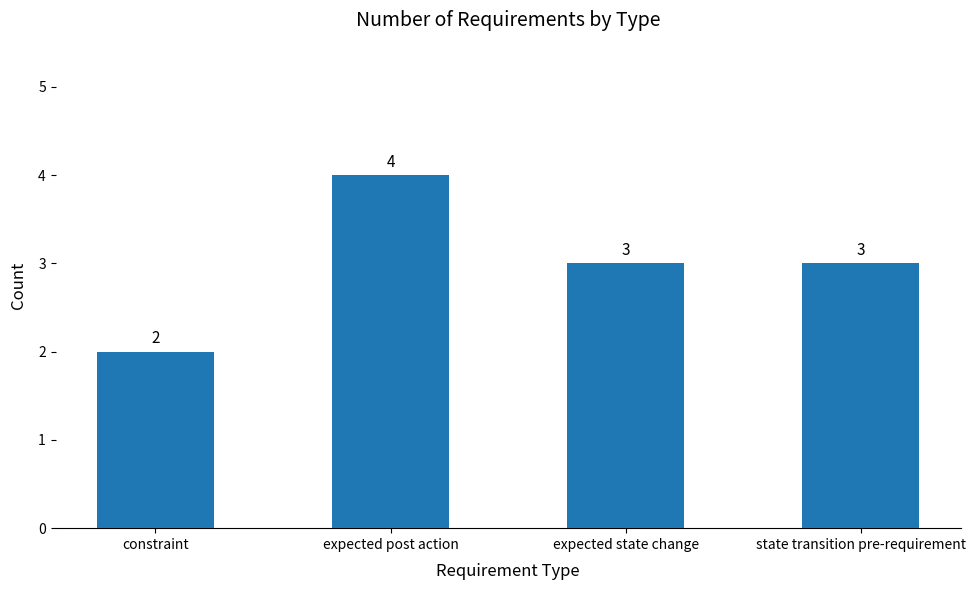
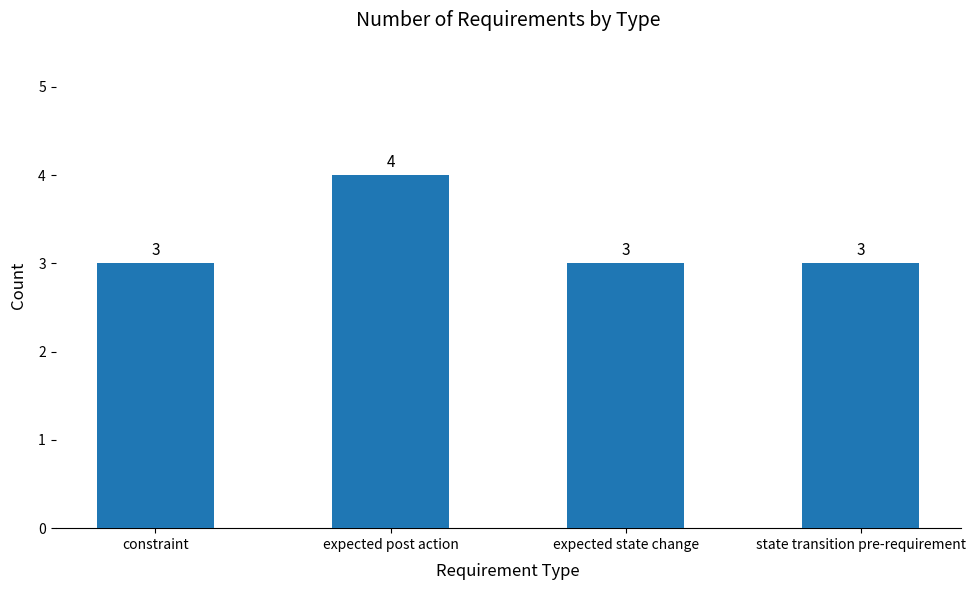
constraint: 2 -> 3
